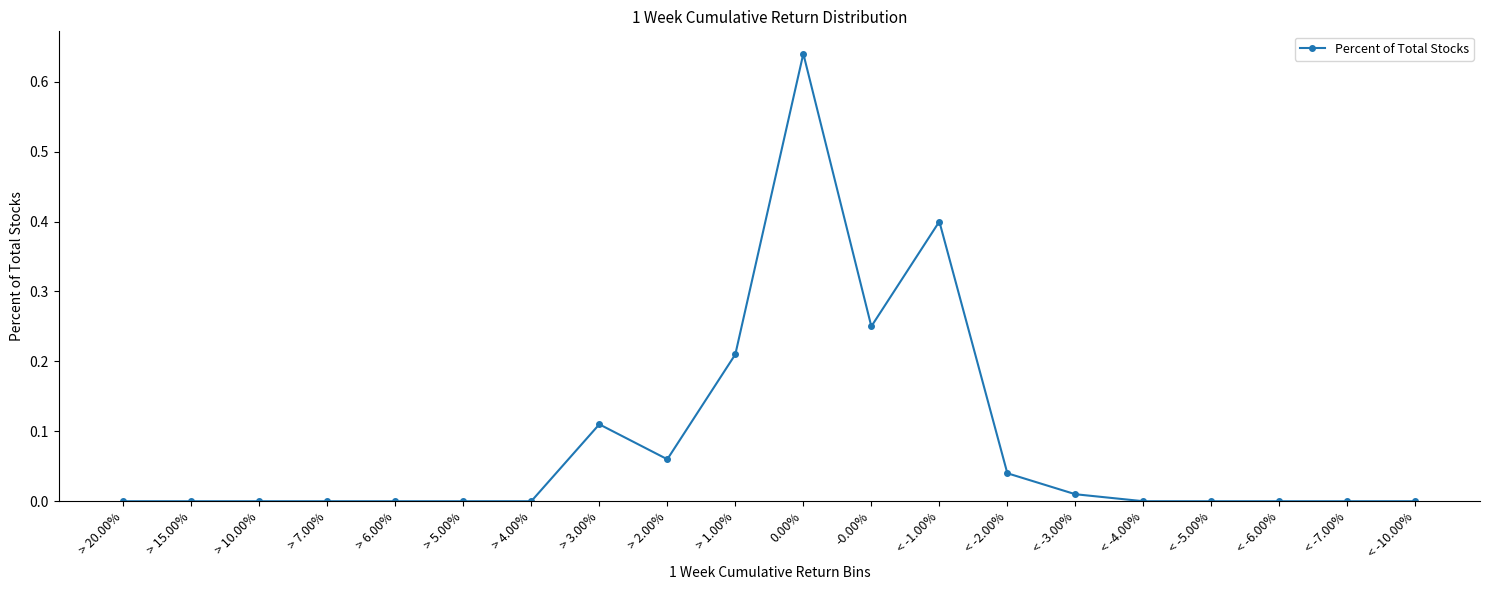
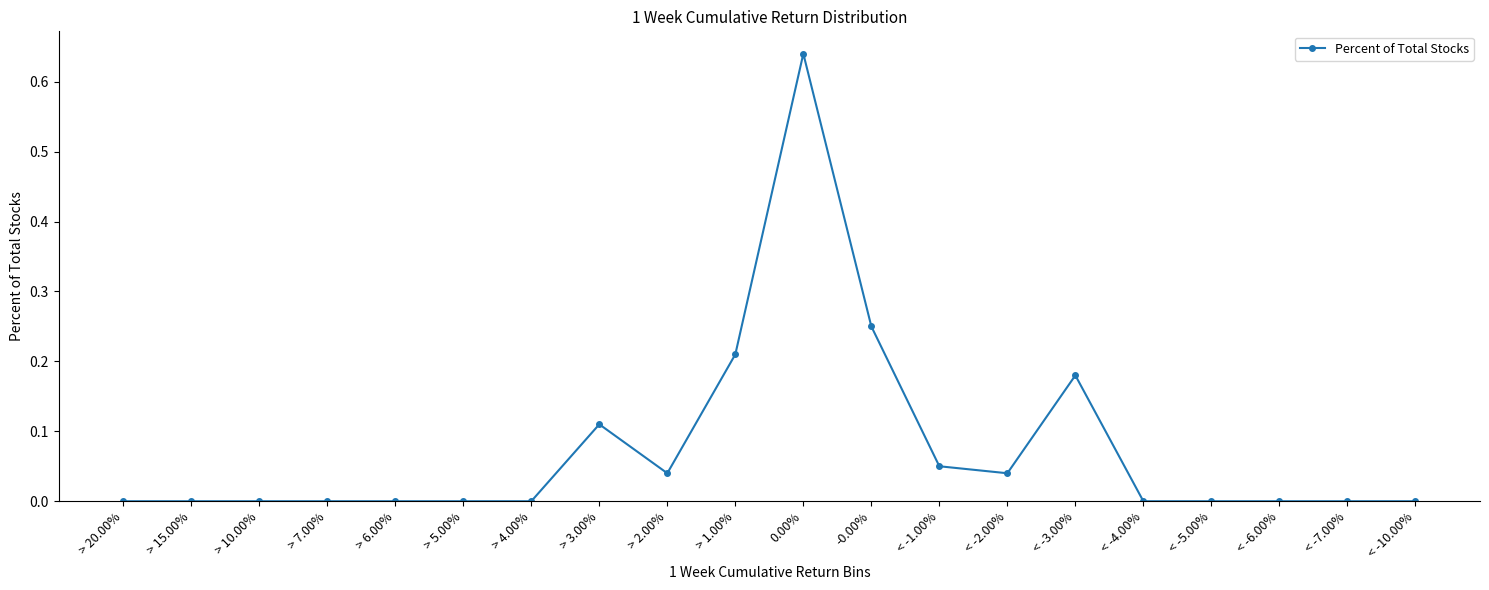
> 2.00%: 0.06 -> 0.04
< -1.00%: 0.40 -> 0.05
< -3.00%: 0.01 -> 0.18
